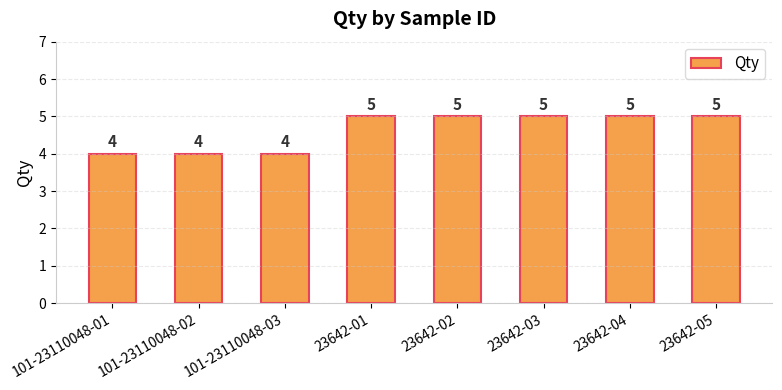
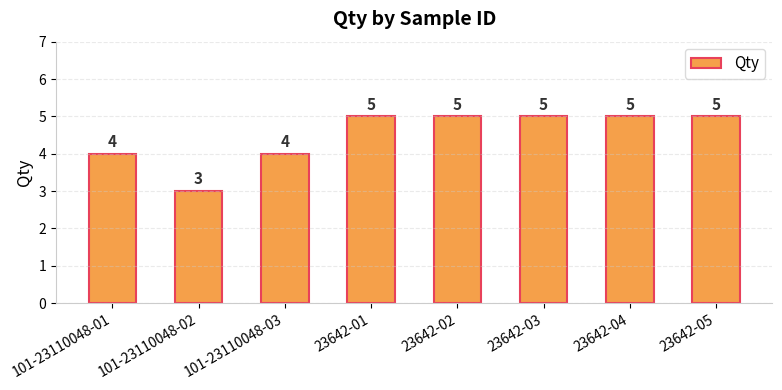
101-23110048-02: 4 -> 3
